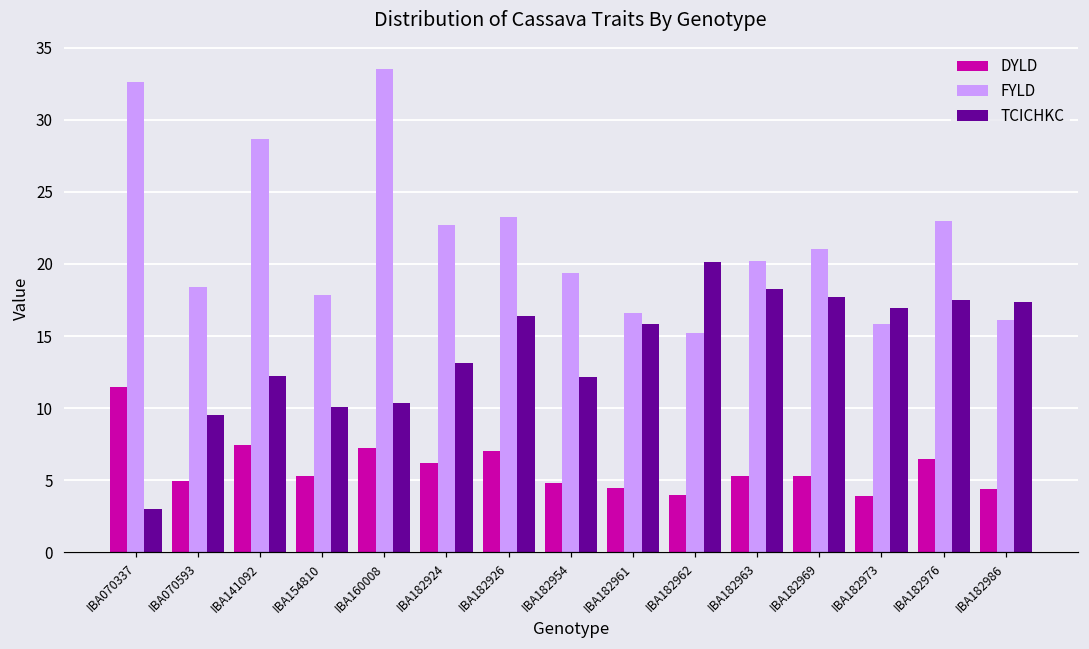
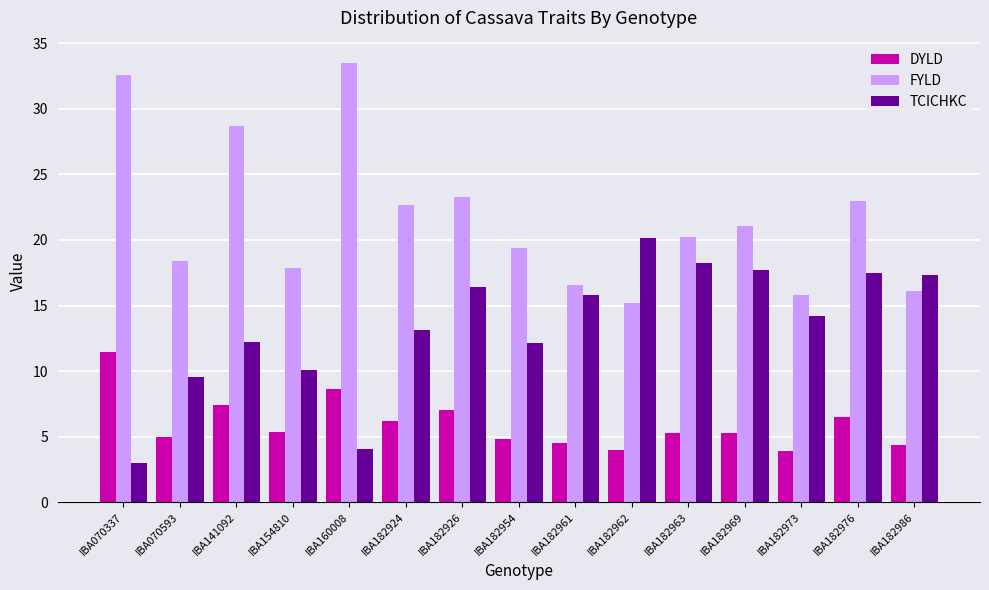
DYLD, IBA160008: 7.2 -> 8.6
TCICHKC, IBA160008: 10.4 -> 4.0
TCICHKC, IBA182973: 17.0 -> 14.2
